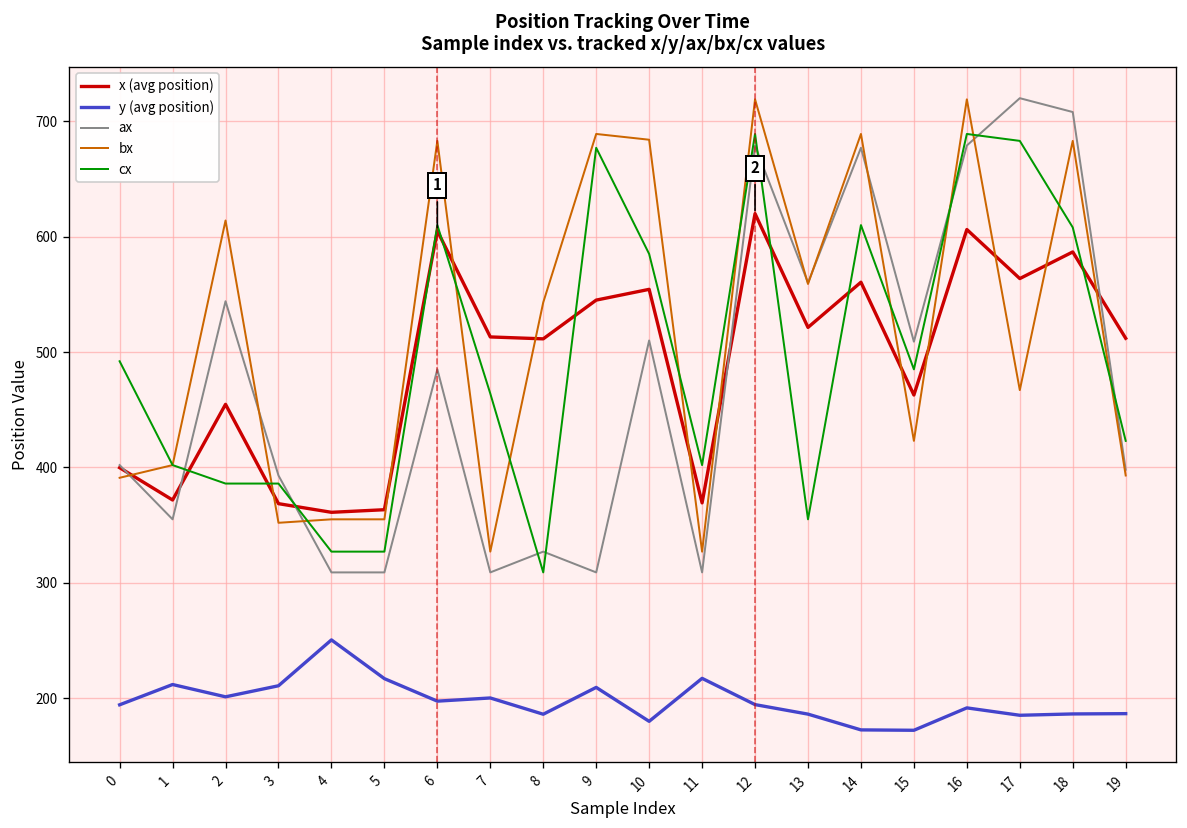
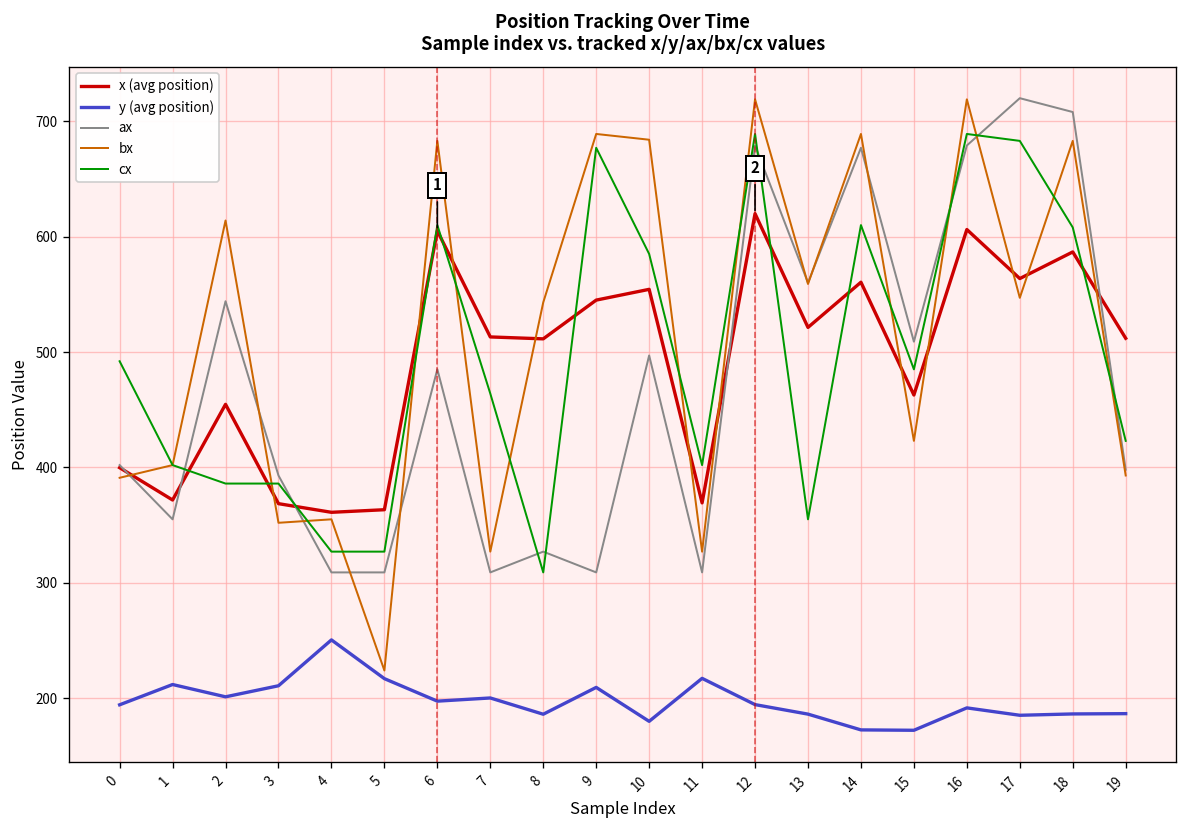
bx, 5: 360 -> 220
ax, 10: 510 -> 500
bx, 17: 470 -> 550
